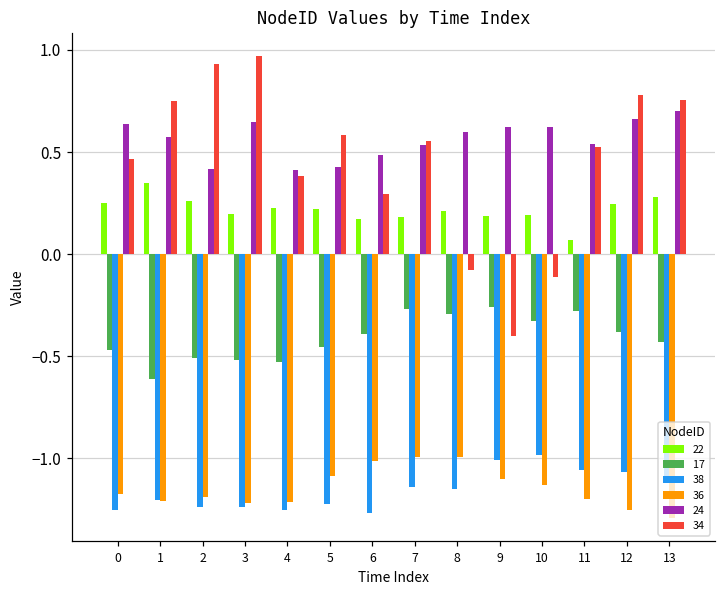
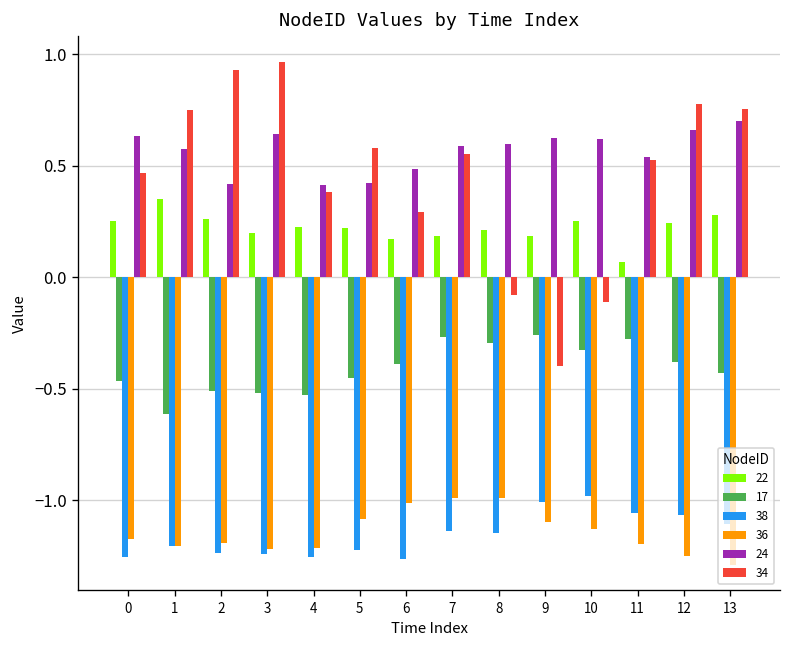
24, 7: 0.54 -> 0.59
22, 10: 0.19 -> 0.25
